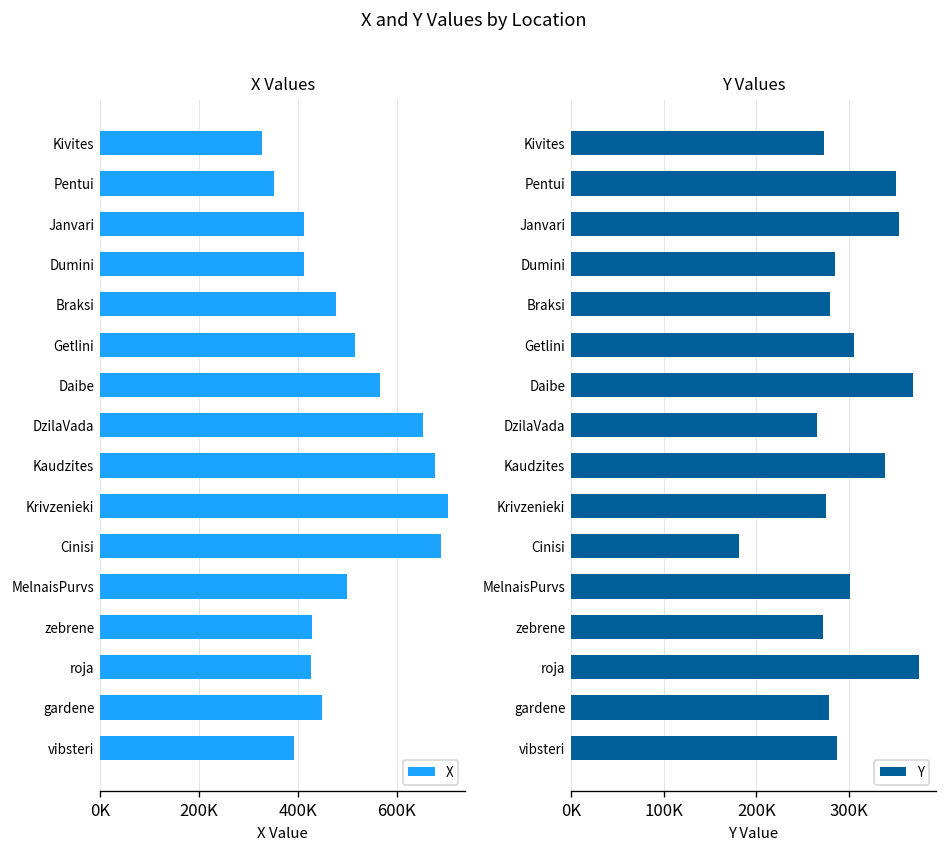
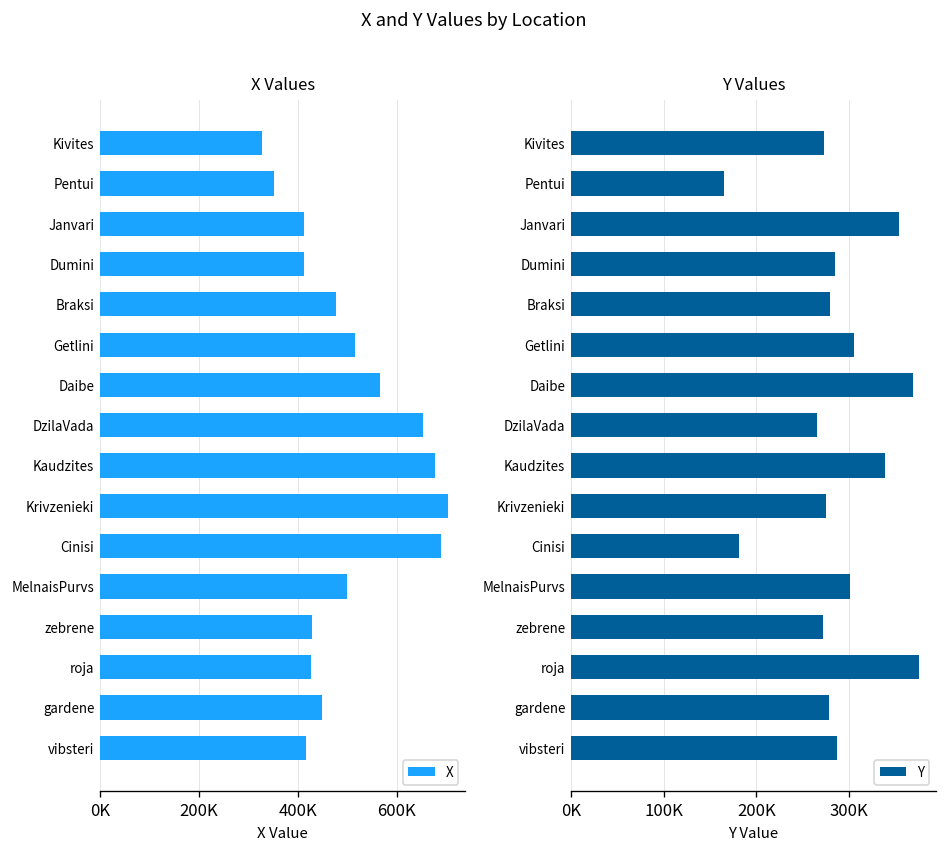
X Values, vibsteri: 390000 -> 420000
Y Values, Pentui: 350000 -> 160000
